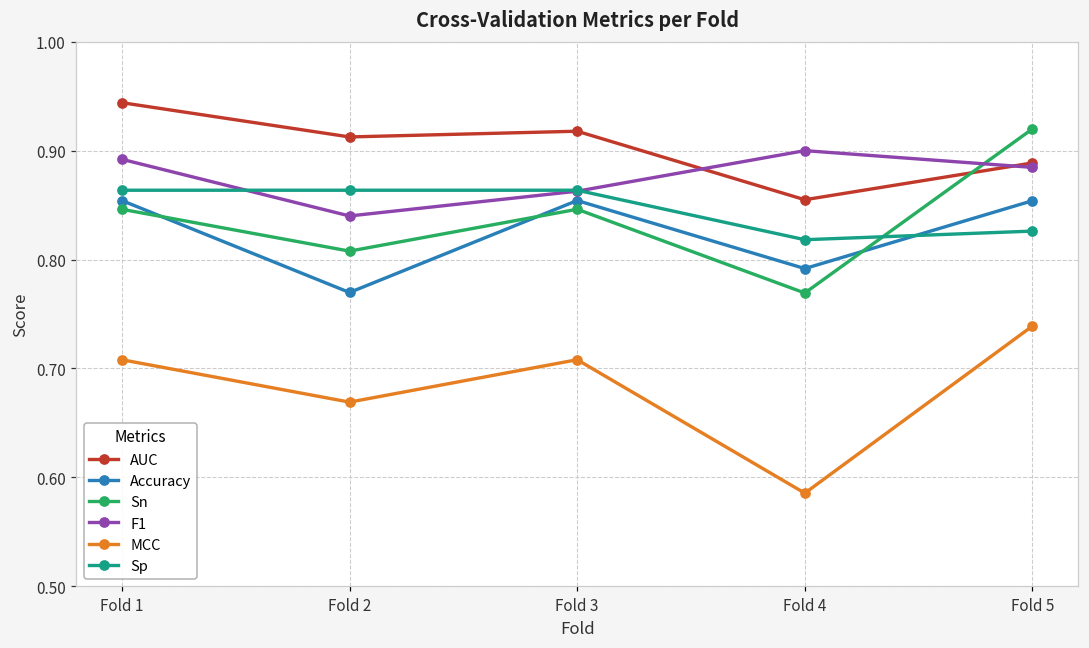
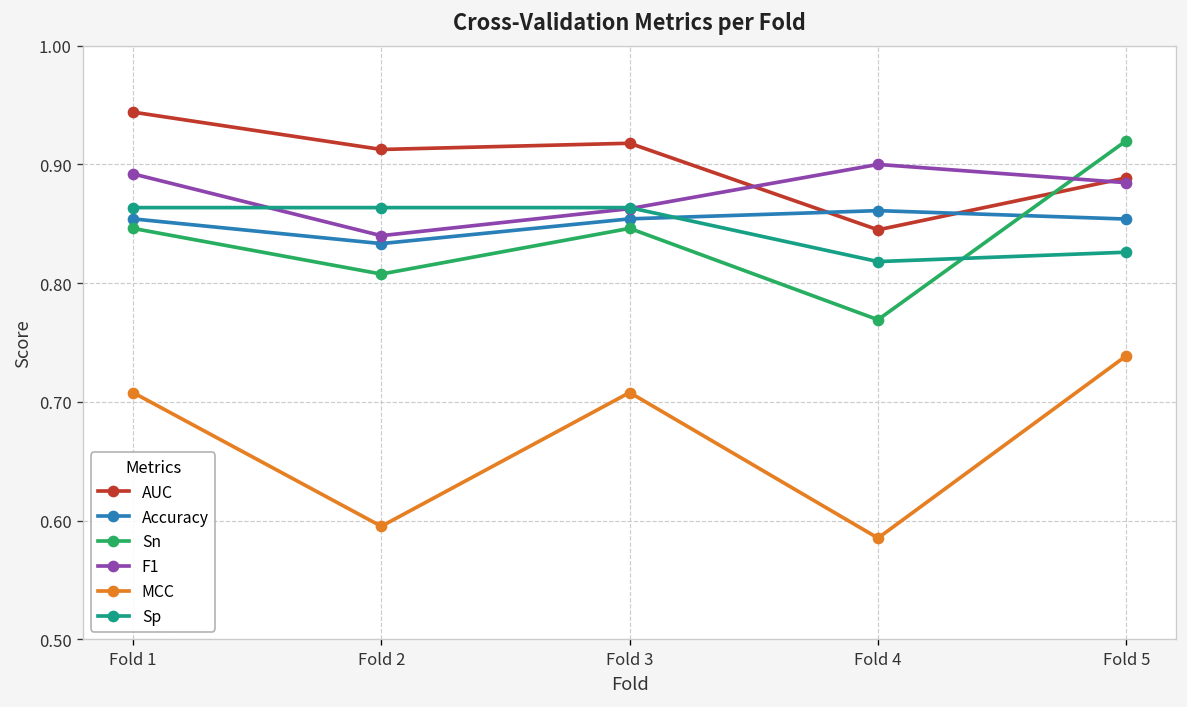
Accuracy, Fold 2: 0.77 -> 0.83
MCC, Fold 2: 0.67 -> 0.60
AUC, Fold 4: 0.85 -> 0.84
Accuracy, Fold 4: 0.79 -> 0.86
